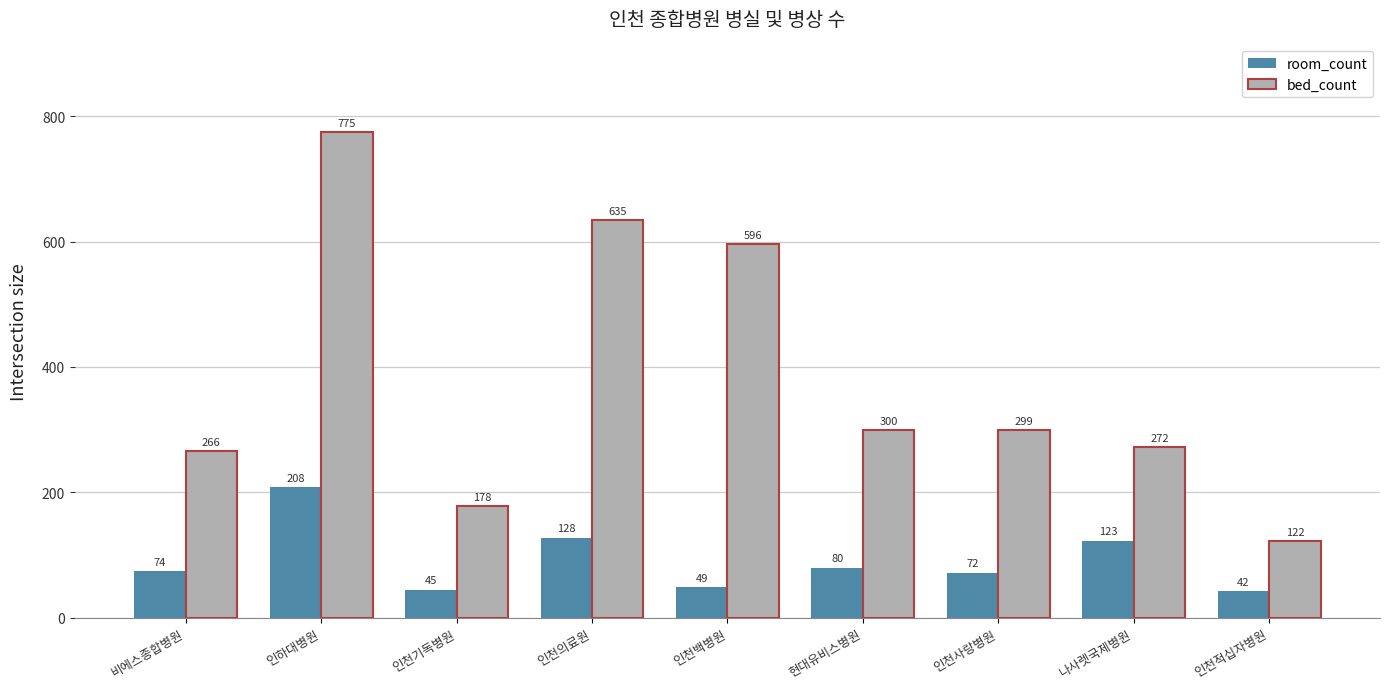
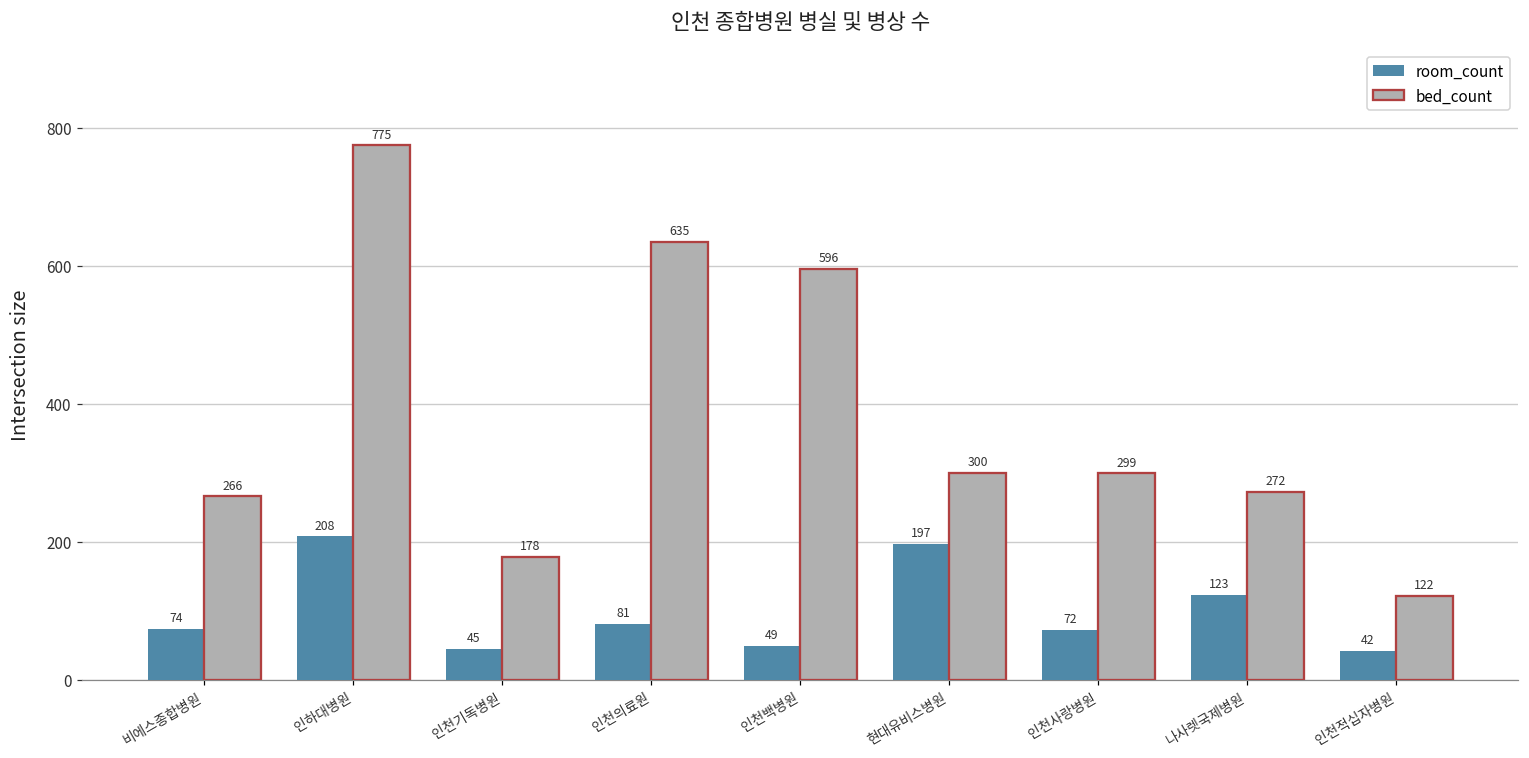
room_count, 인천의료원: 128 -> 81
room_count, 현대유비스병원: 80 -> 197
